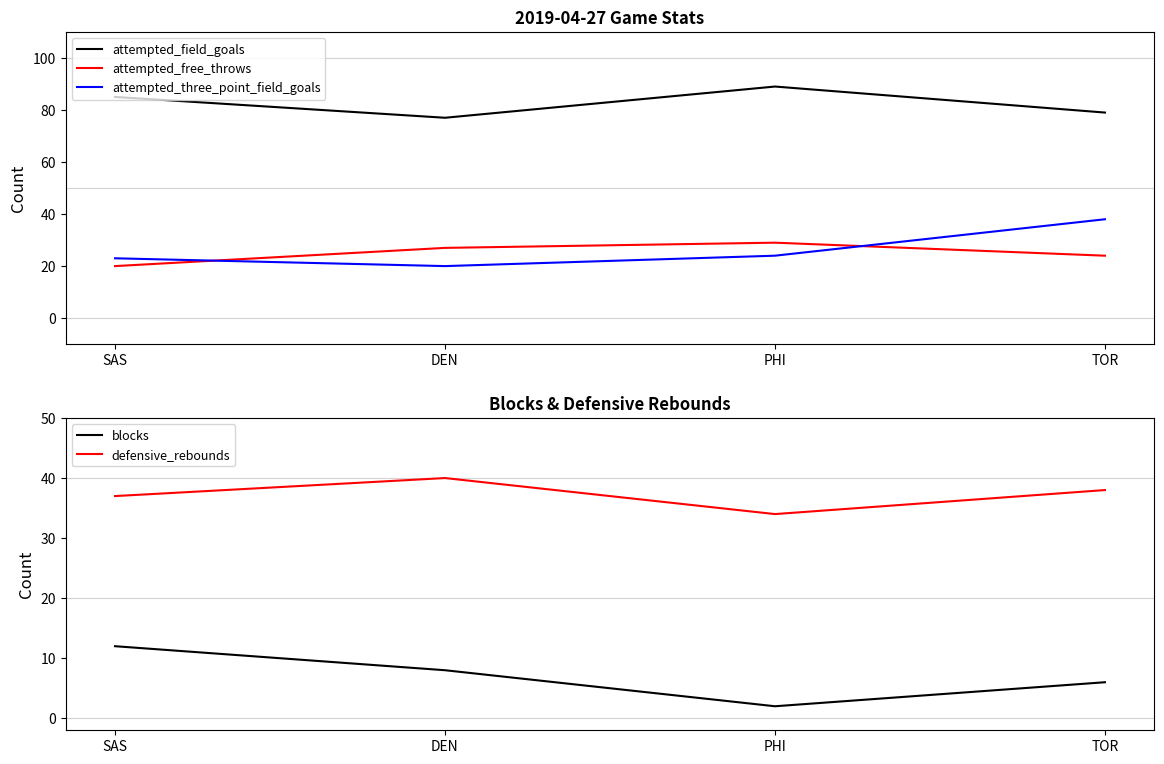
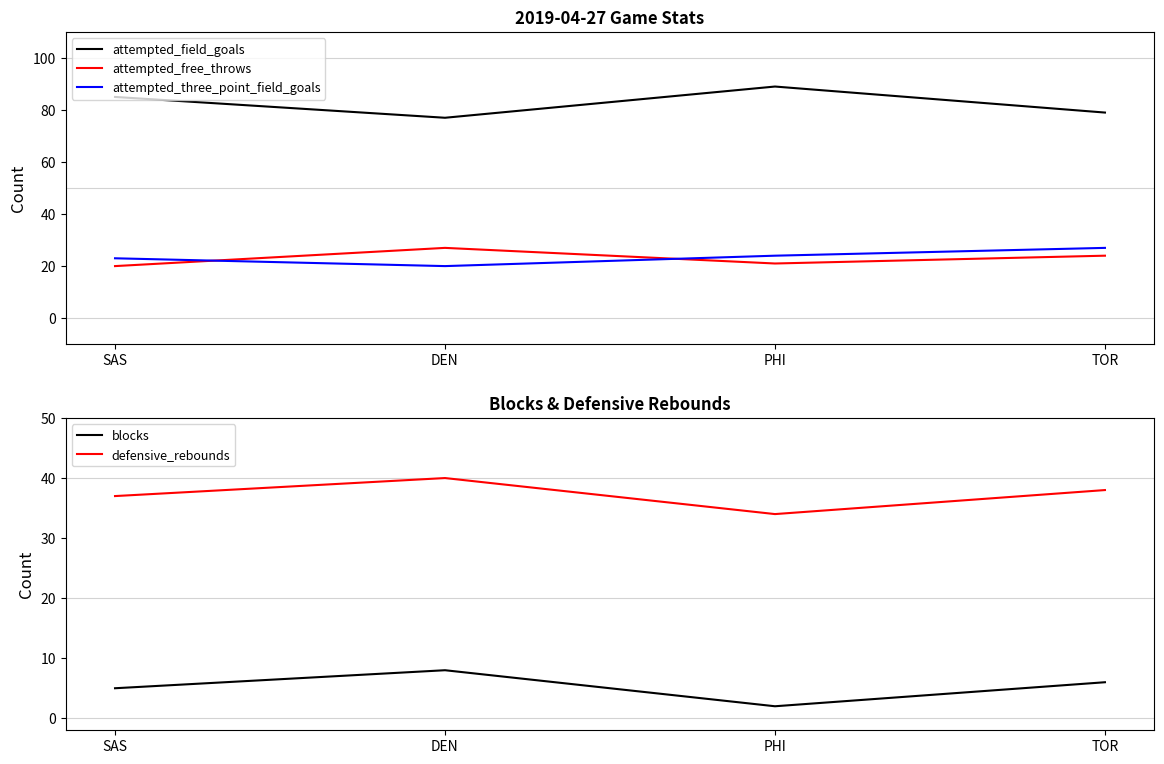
2019-04-27 Game Stats, attempted_free_throws, PHI: 29 -> 21
2019-04-27 Game Stats, attempted_three_point_field_goals, TOR: 38 -> 27
Blocks & Defensive Rebounds, blocks, SAS: 12 -> 5
